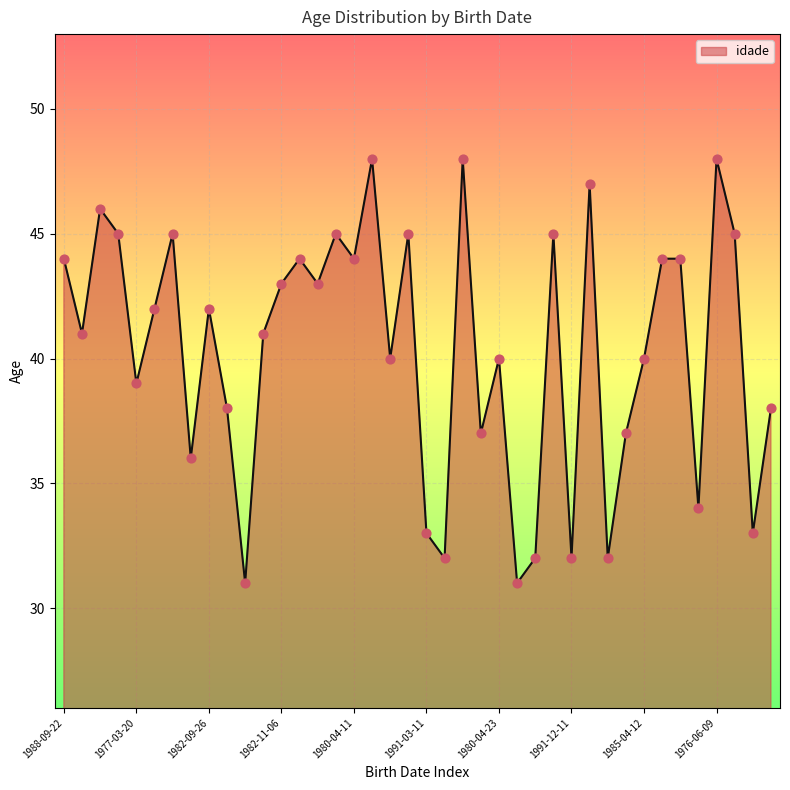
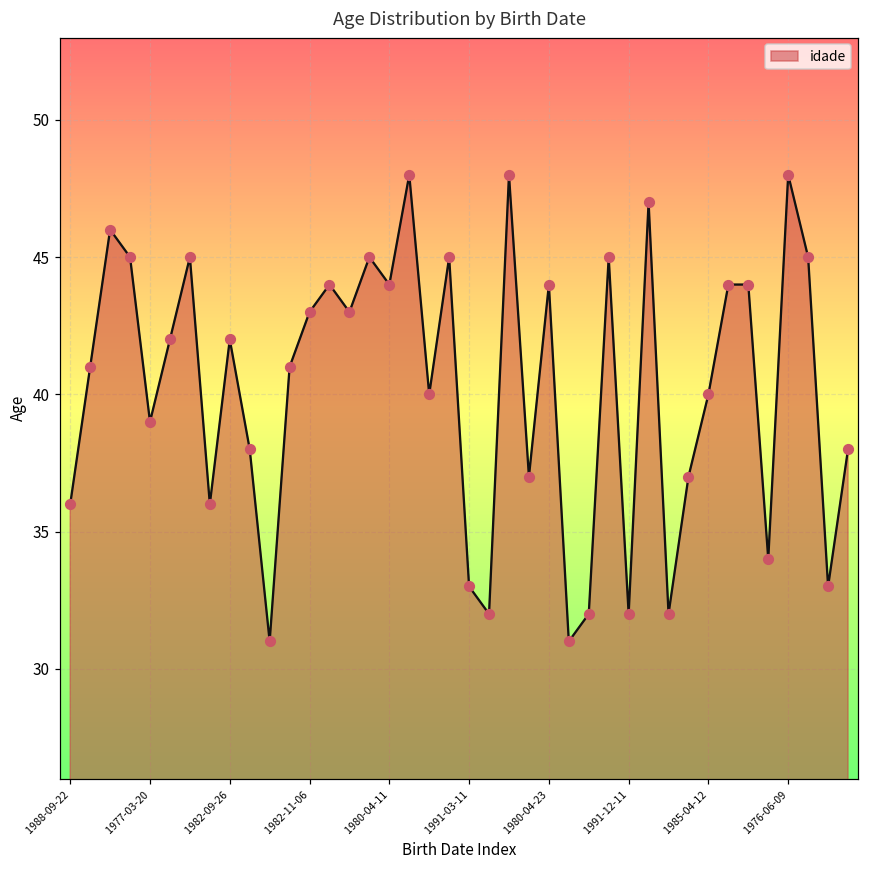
1988-09-22: 44 -> 36
1980-04-23: 40 -> 44
